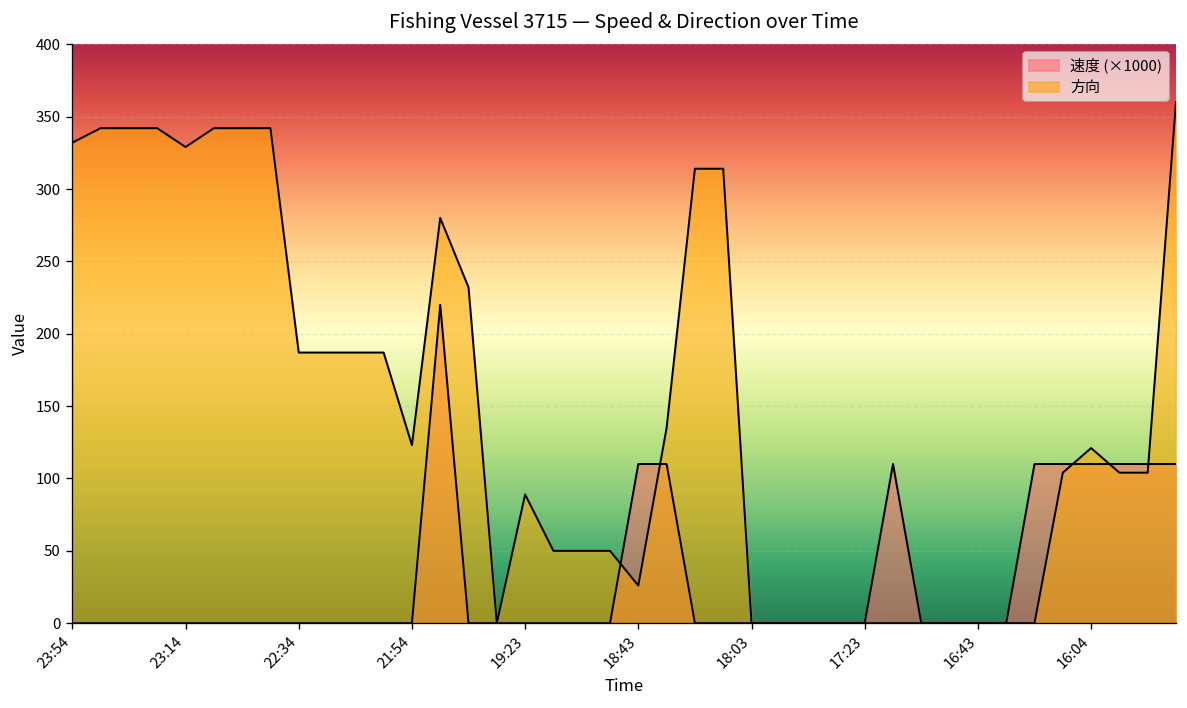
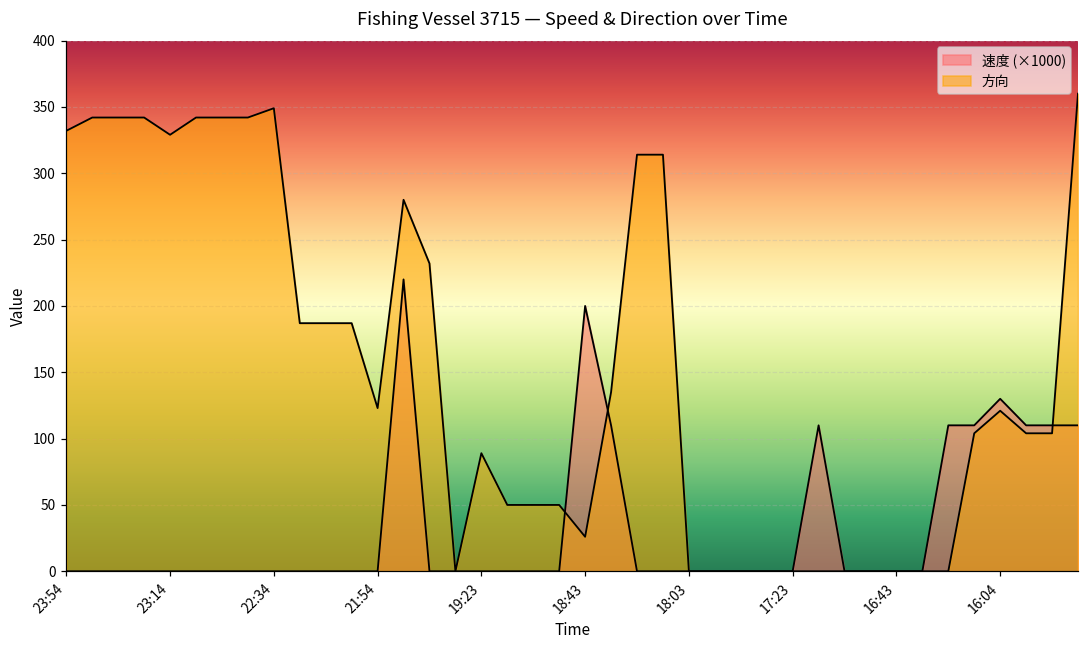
方向, 22:34: 187 -> 349
速度 (×1000), 18:43: 110 -> 200
速度 (×1000), 16:04: 110 -> 130
